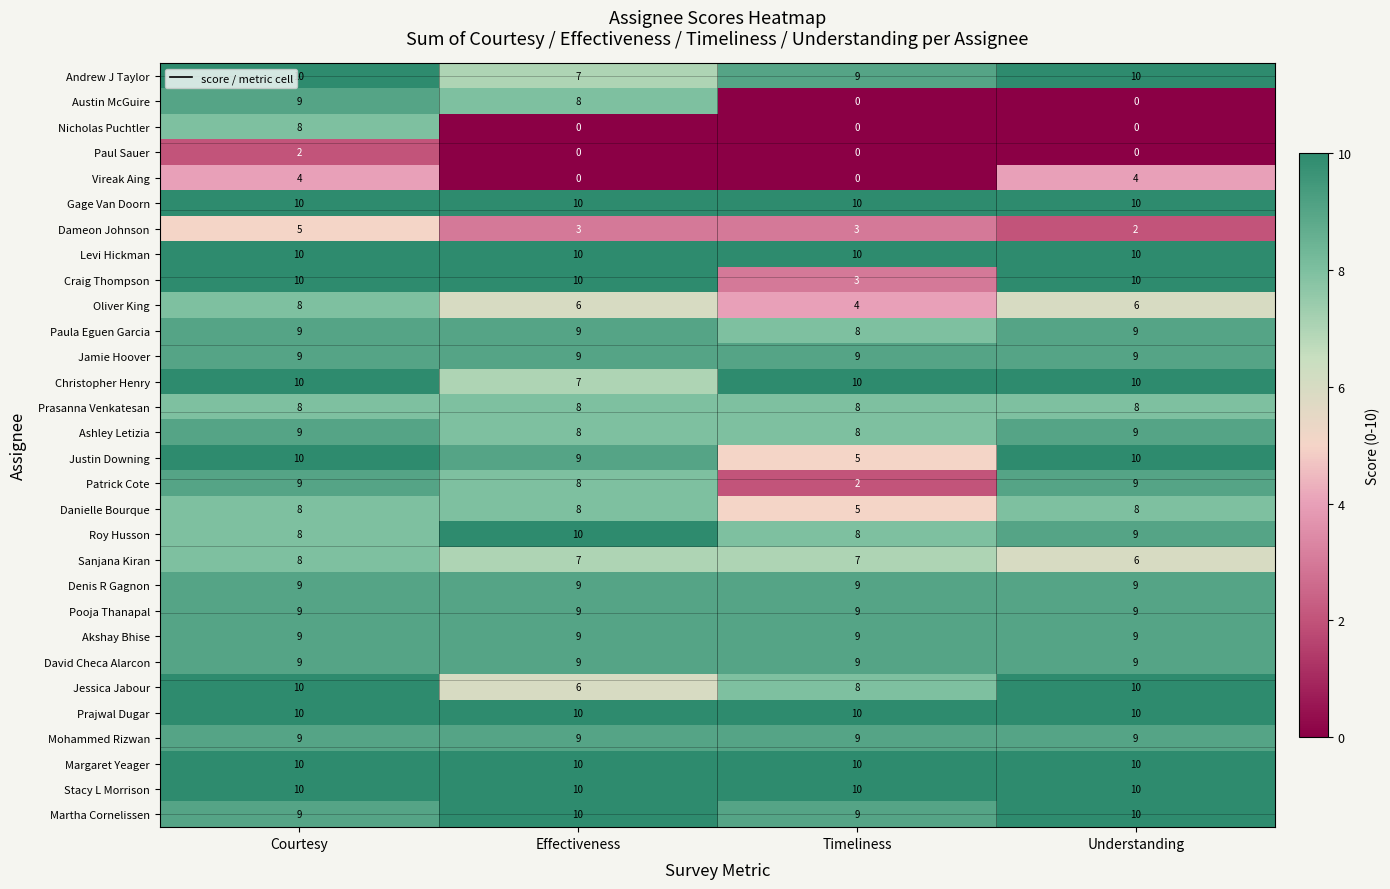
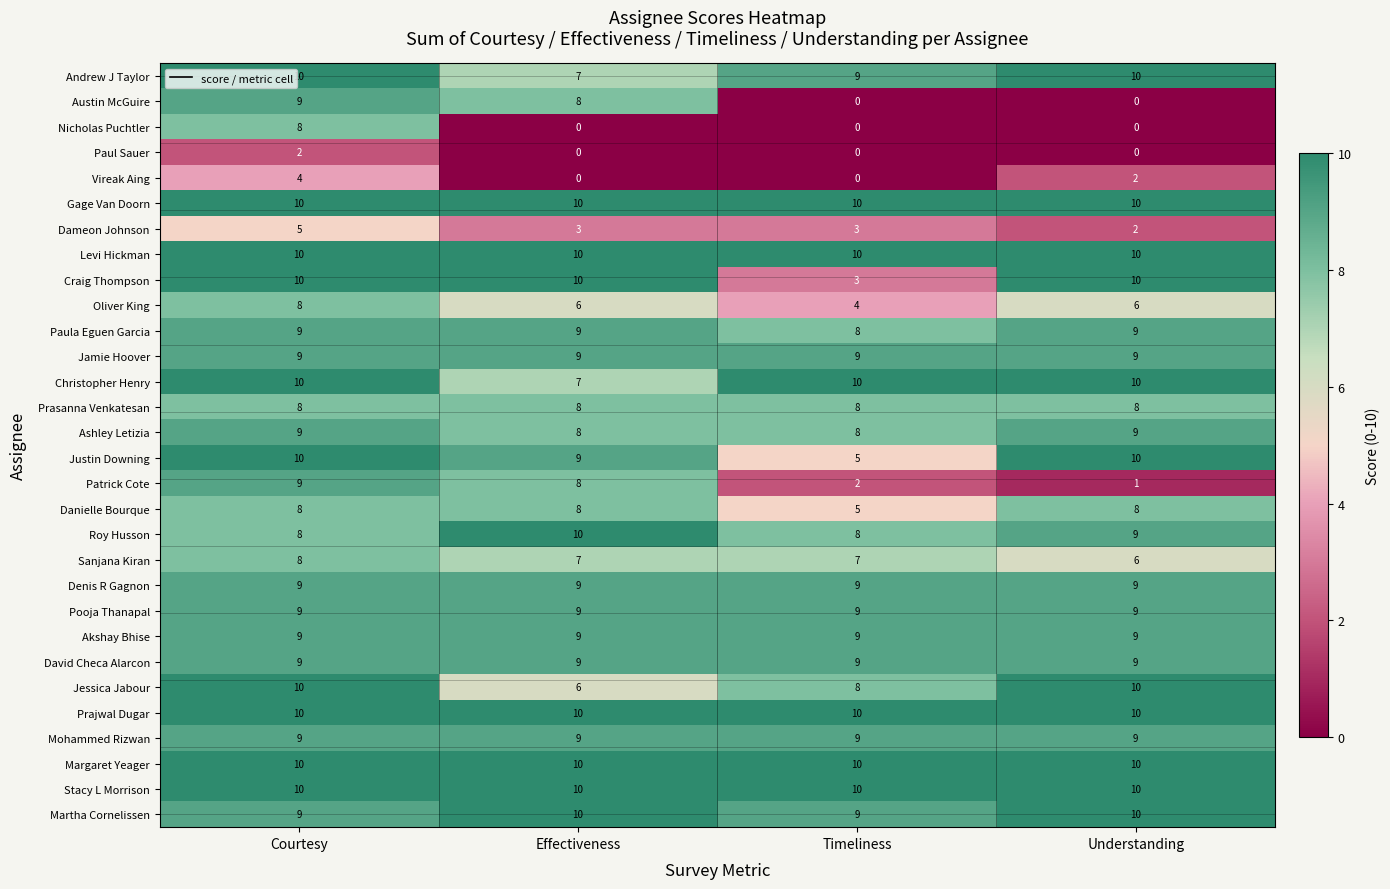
Vireak Aing, Understanding: 4 -> 2
Patrick Cote, Understanding: 9 -> 1
